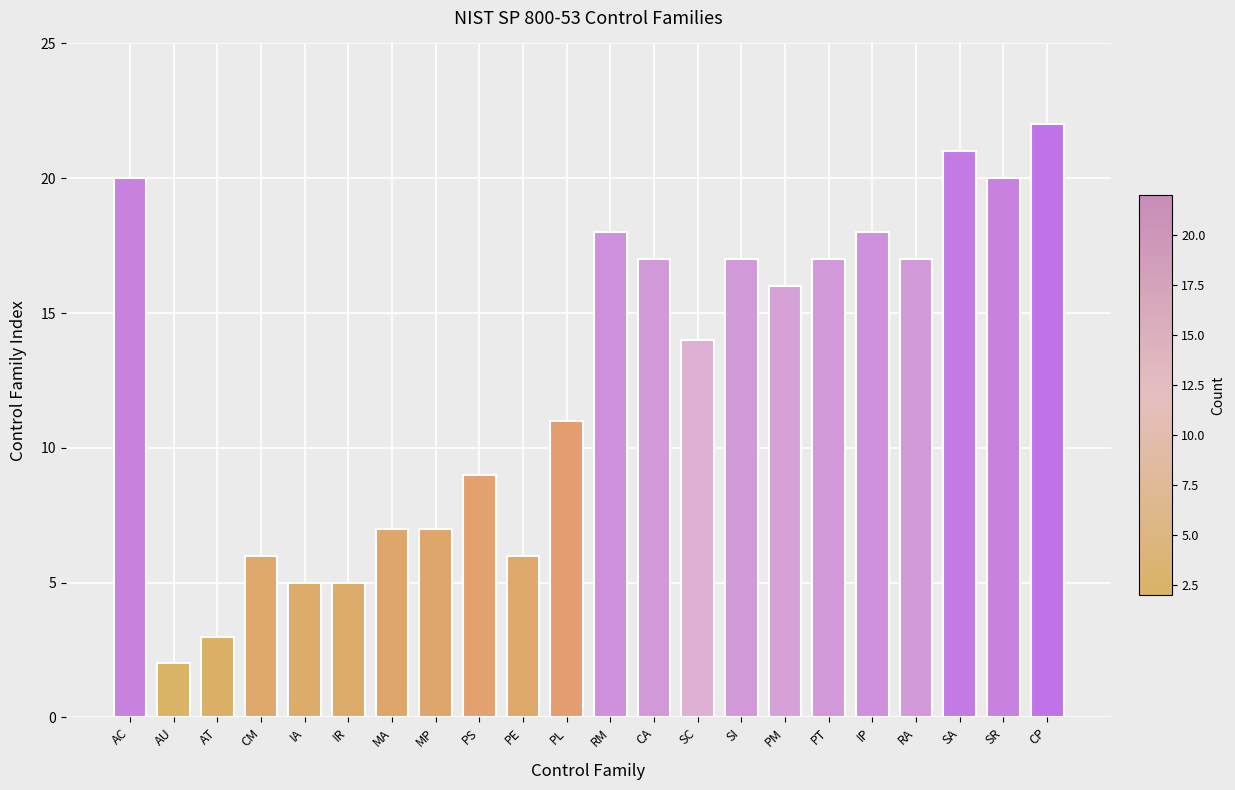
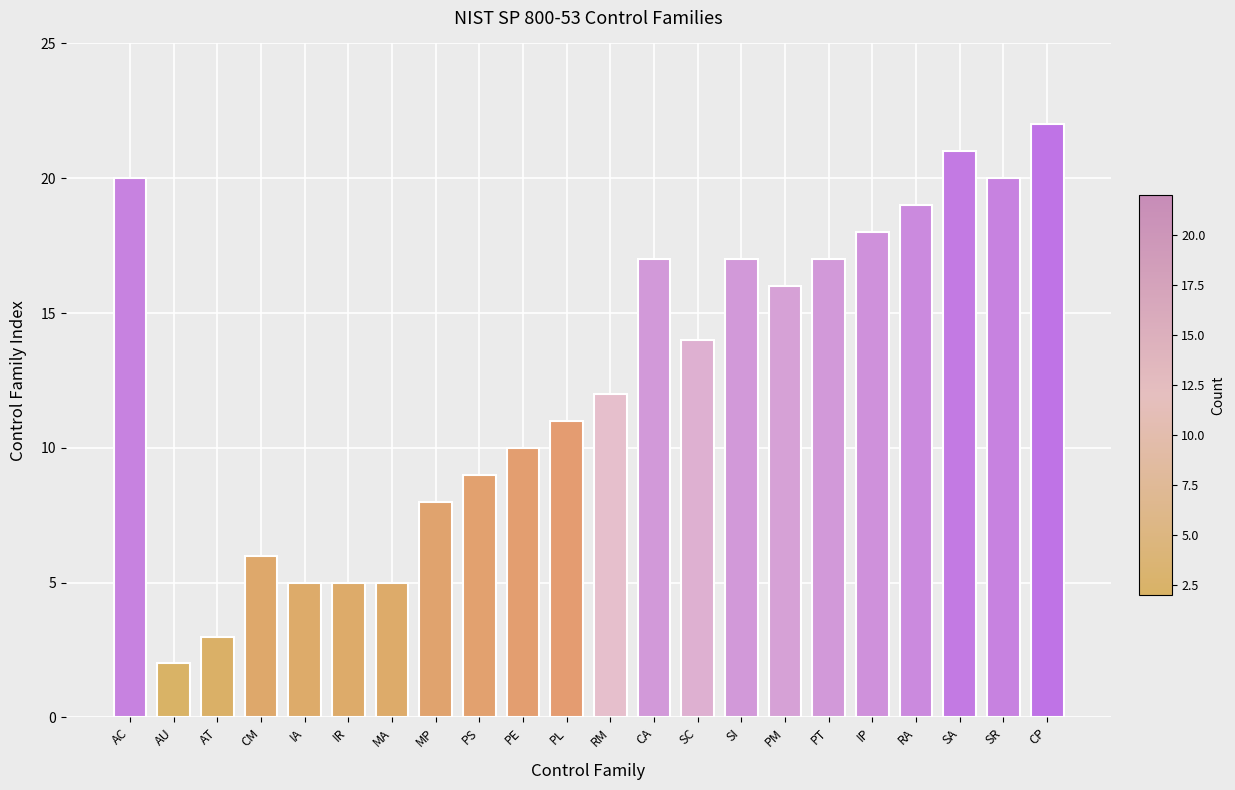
MA: 7 -> 5
MP: 7 -> 8
PE: 6 -> 10
RM: 18 -> 12
RA: 17 -> 19
